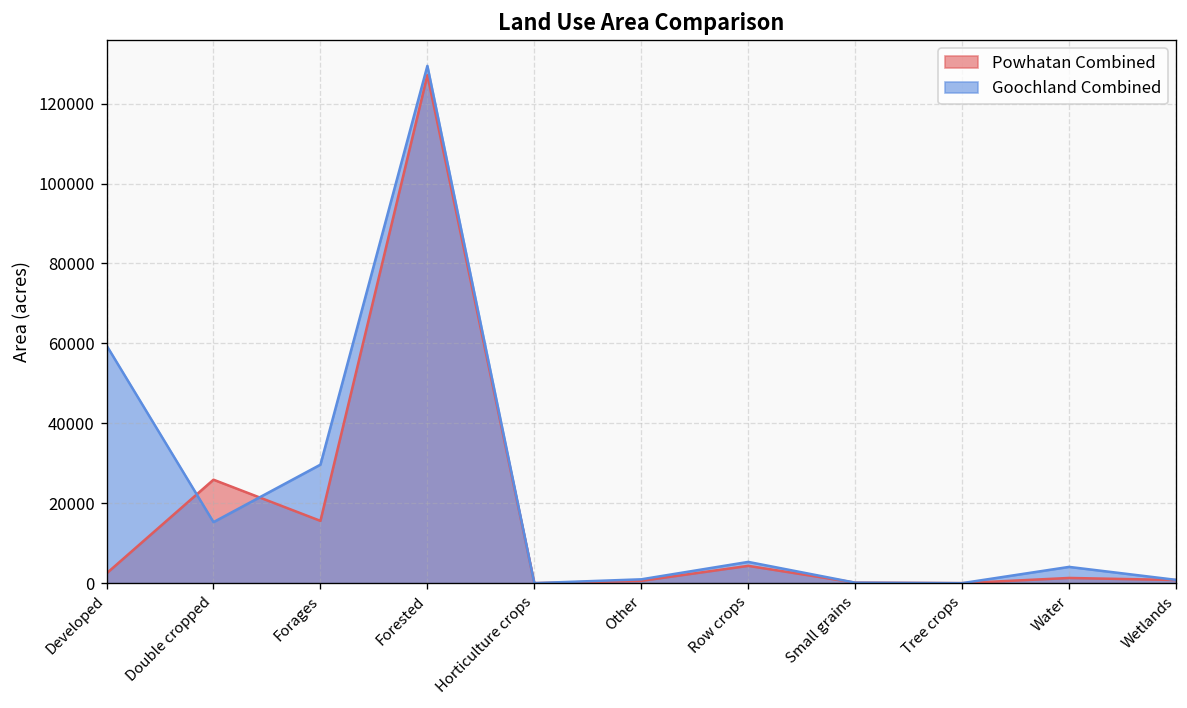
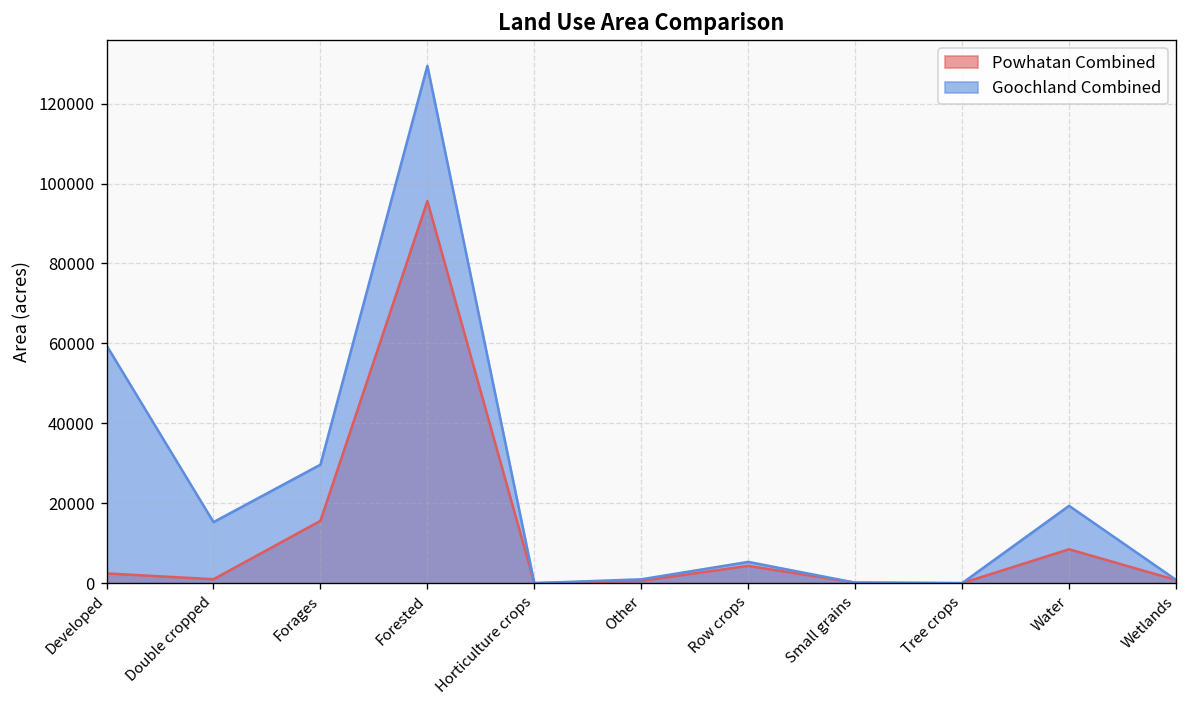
Powhatan Combined, Double cropped: 26000 -> 1000
Powhatan Combined, Forested: 127000 -> 96000
Powhatan Combined, Water: 1000 -> 8000
Goochland Combined, Water: 4000 -> 19000
